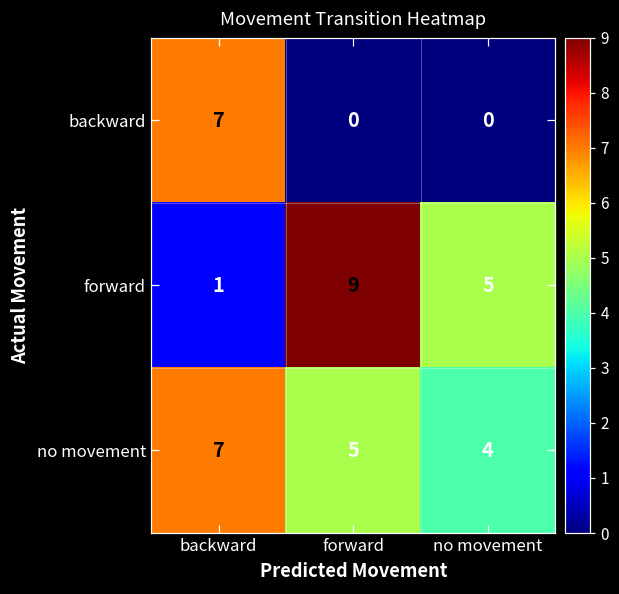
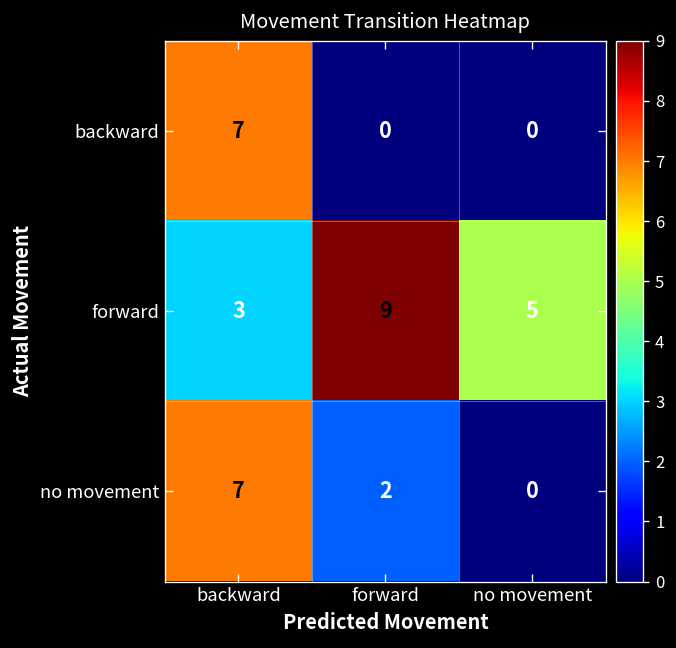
forward, backward: 1 -> 3
no movement, forward: 5 -> 2
no movement, no movement: 4 -> 0
